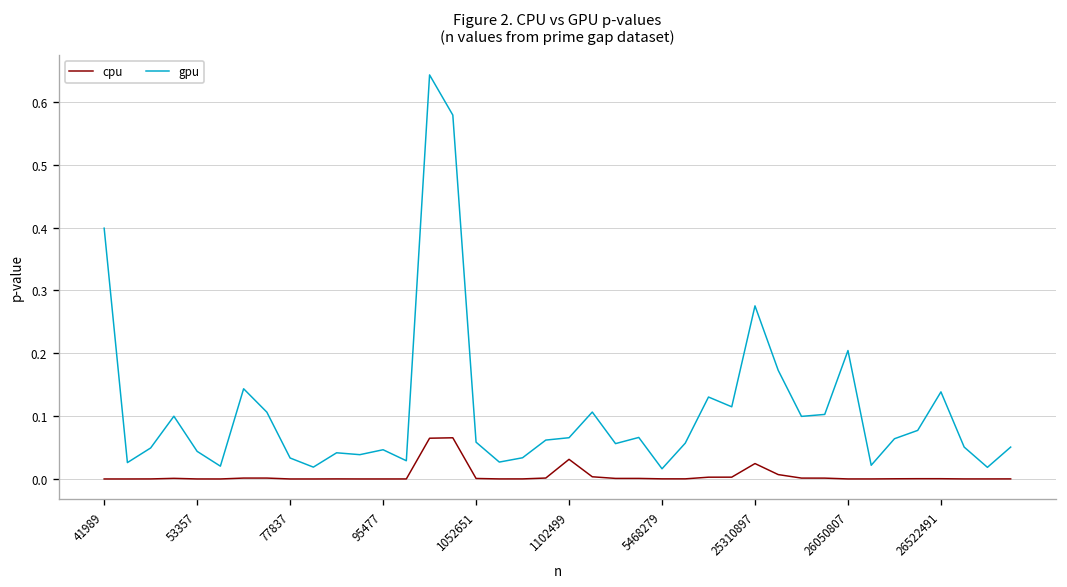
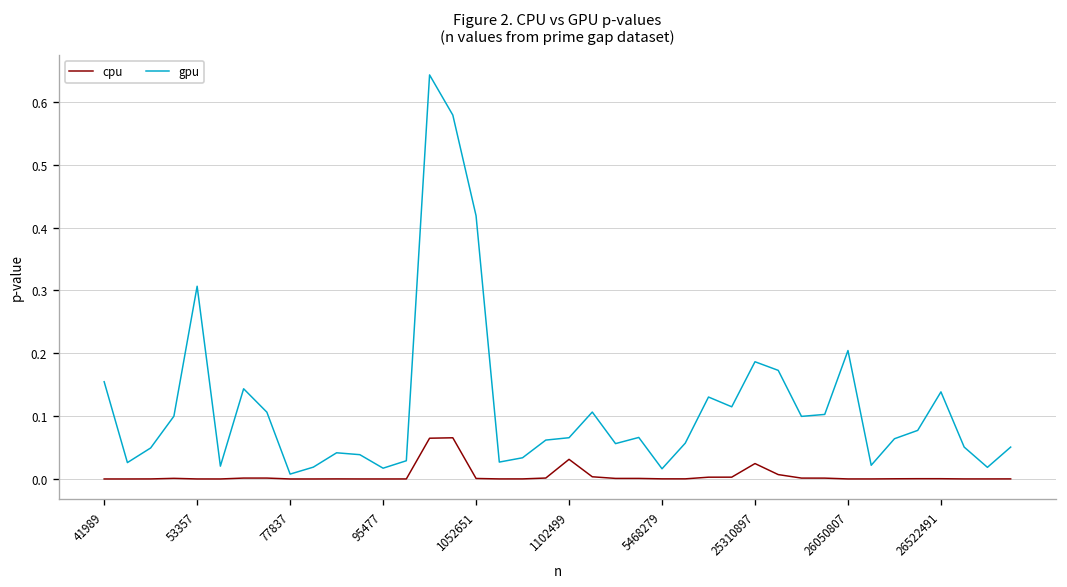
gpu, 41989: 0.40 -> 0.15
gpu, 53357: 0.04 -> 0.31
gpu, 77837: 0.03 -> 0.01
gpu, 95477: 0.05 -> 0.02
gpu, 1052651: 0.06 -> 0.42
gpu, 25310897: 0.28 -> 0.19
